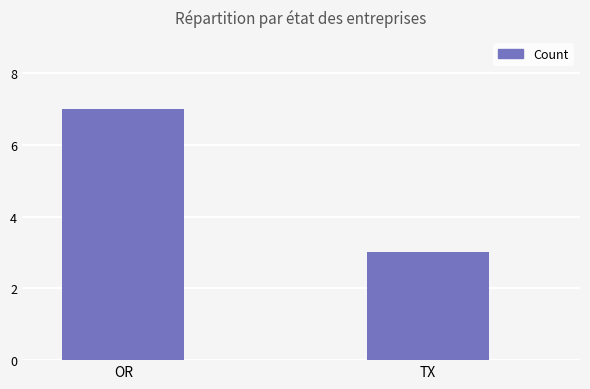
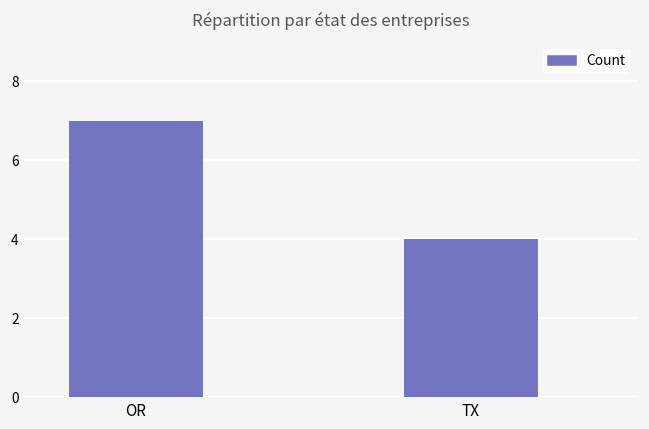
TX: 3 -> 4
